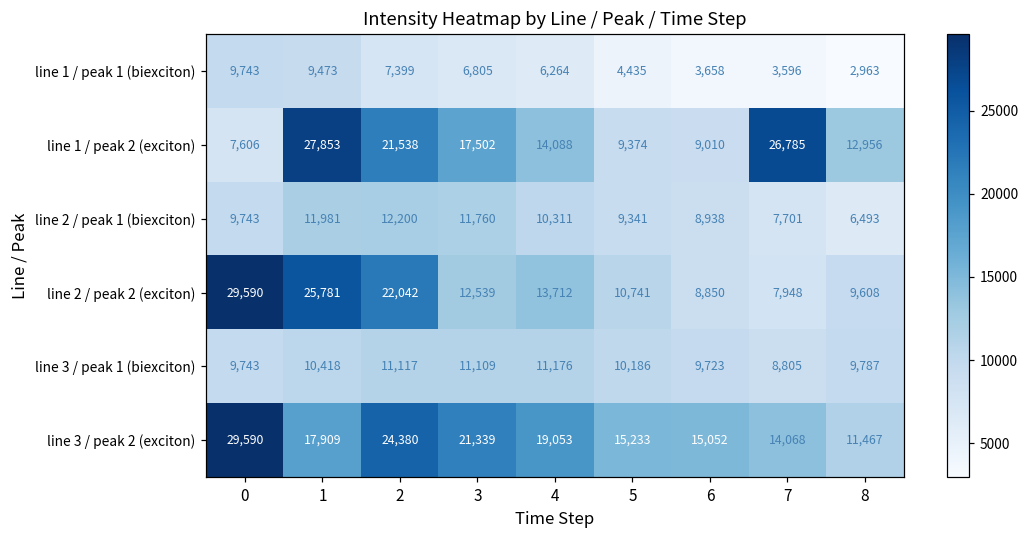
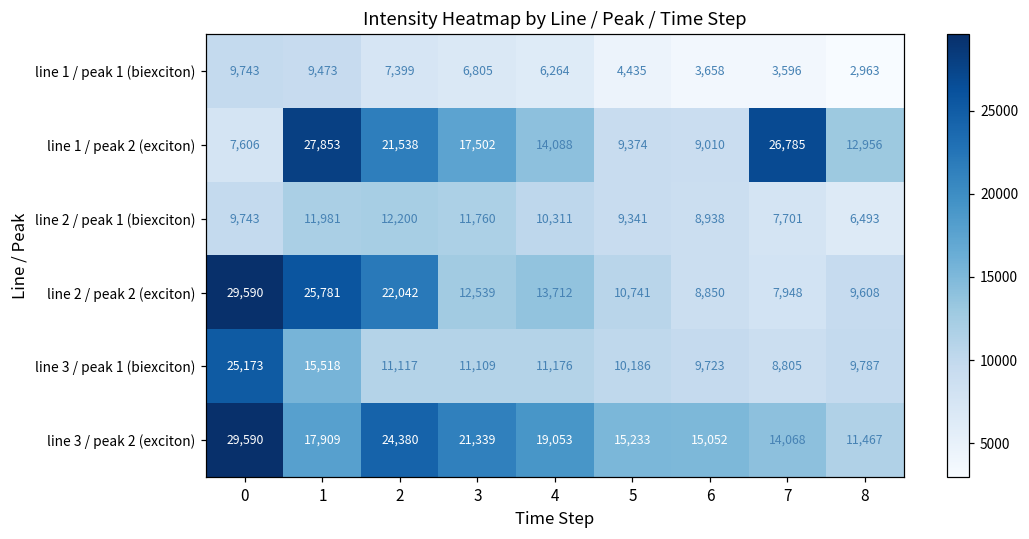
line 3 / peak 1 (biexciton), 0: 9,743 -> 25,173
line 3 / peak 1 (biexciton), 1: 10,418 -> 15,518
